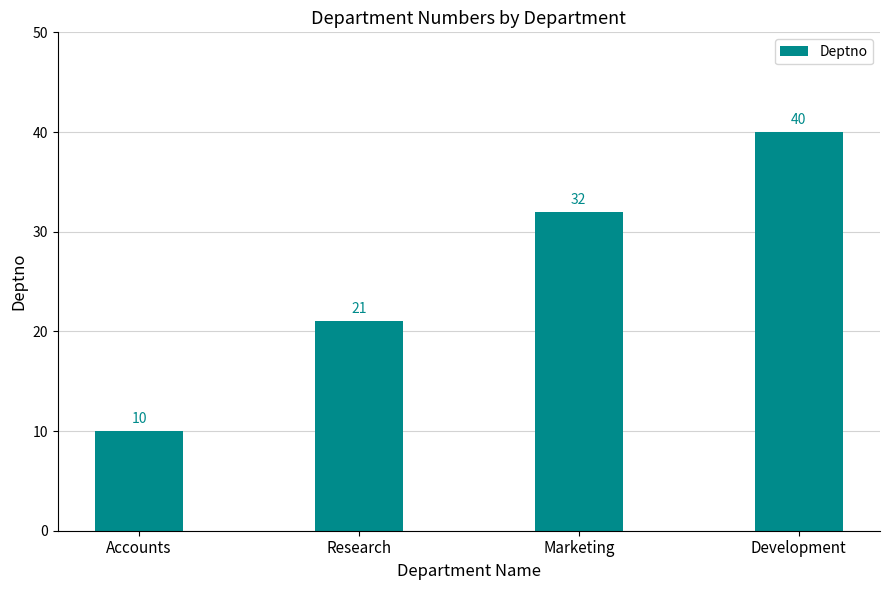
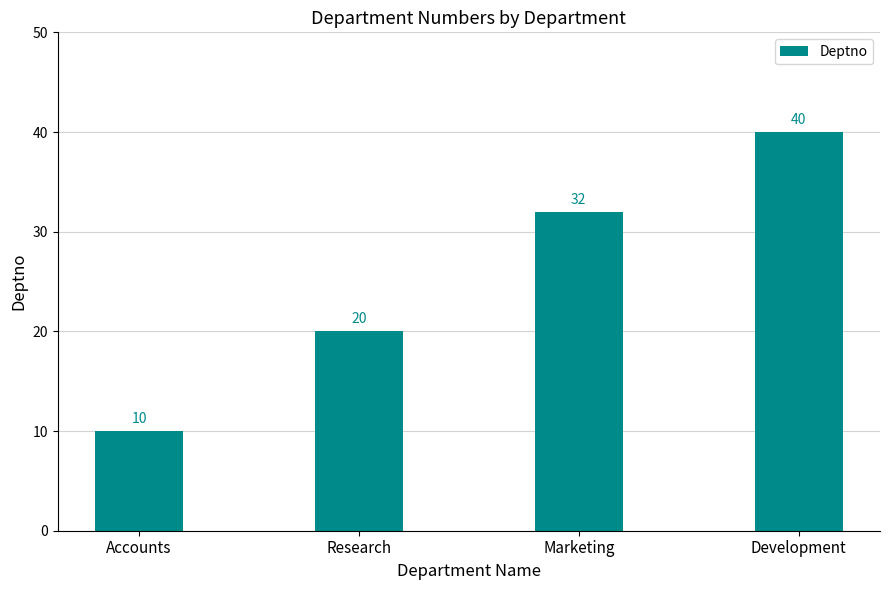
Research: 21 -> 20
